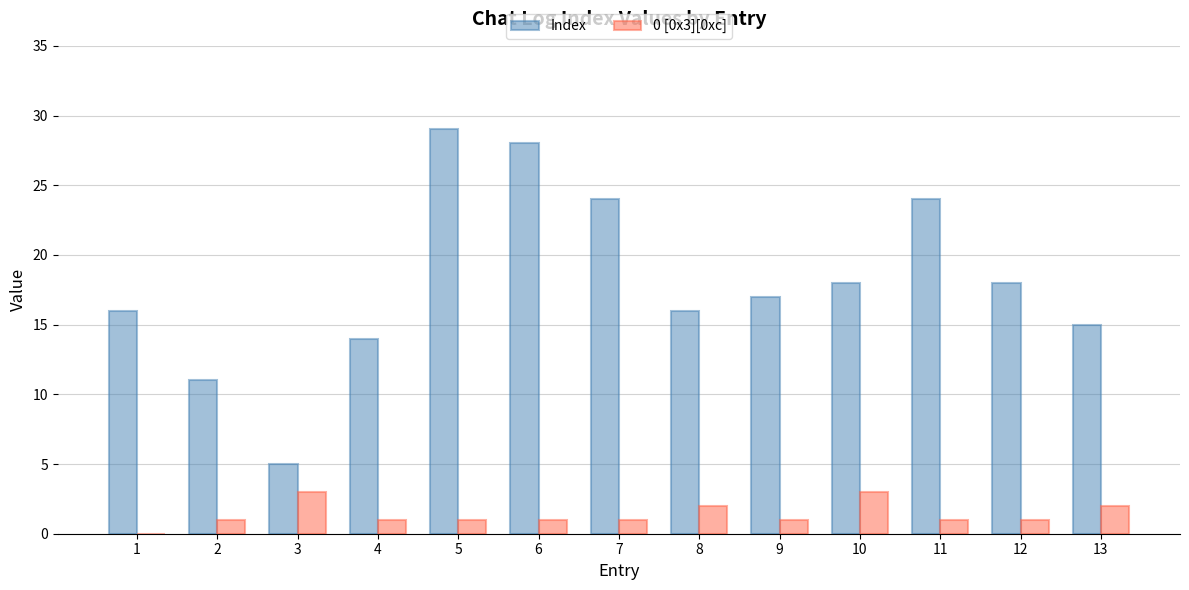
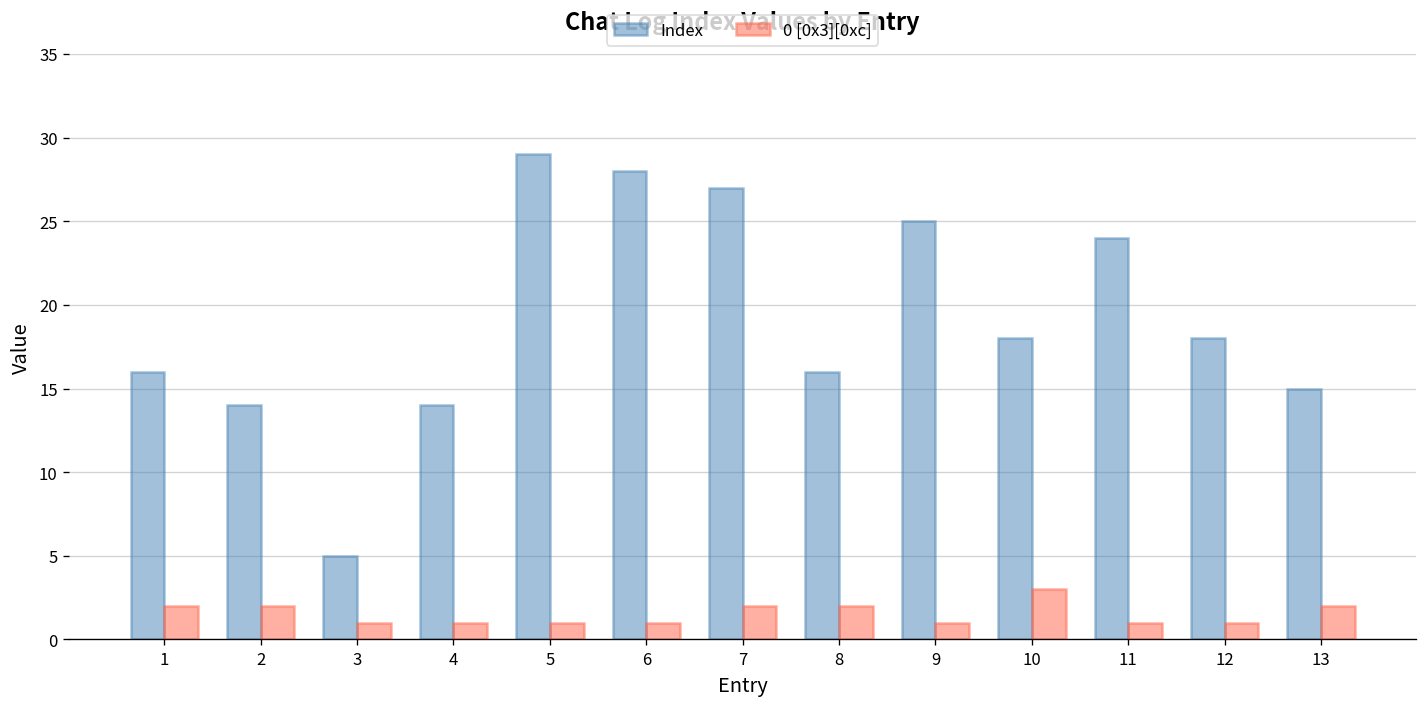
0 [0x3][0xc], 1: 0 -> 2
Index, 2: 11 -> 14
0 [0x3][0xc], 2: 1 -> 2
0 [0x3][0xc], 3: 3 -> 1
Index, 7: 24 -> 27
0 [0x3][0xc], 7: 1 -> 2
Index, 9: 17 -> 25
